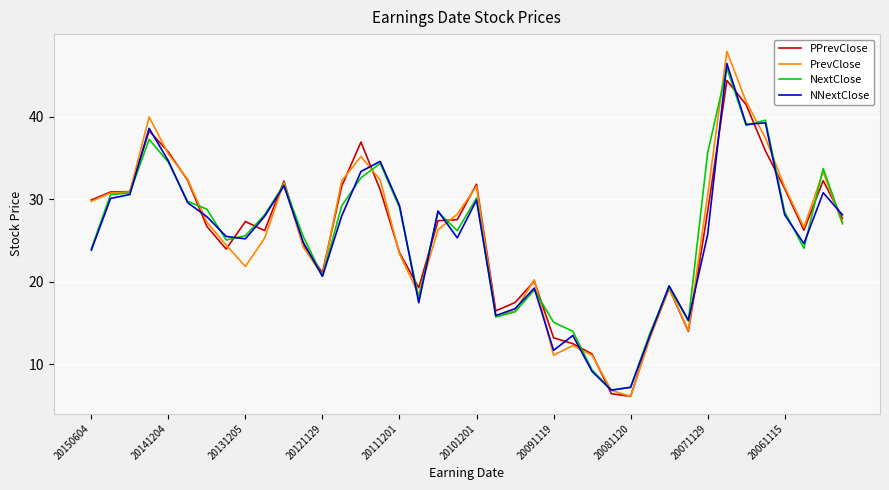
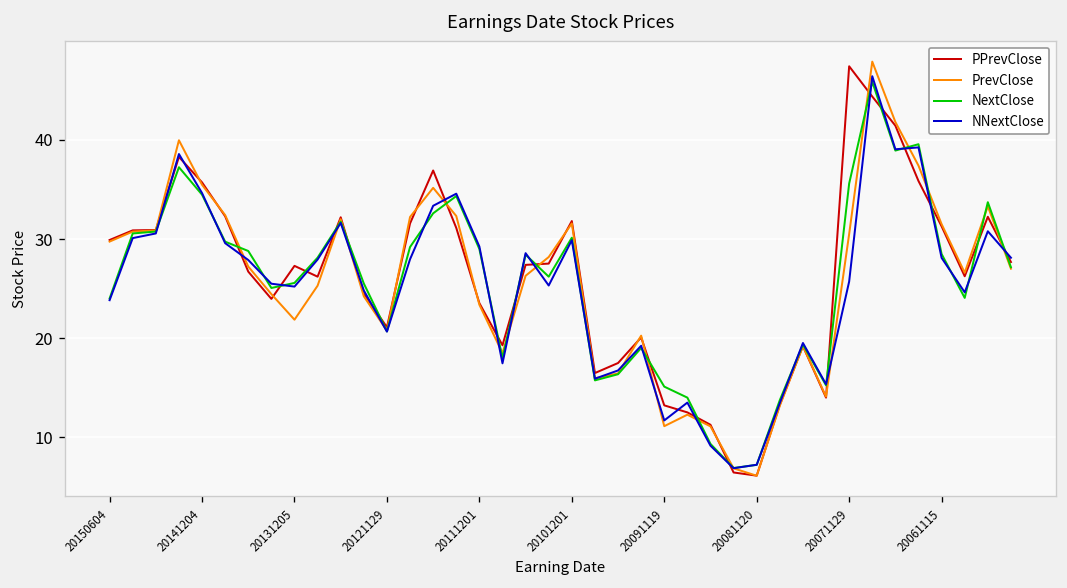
PPrevClose, 20071129: 28 -> 47
